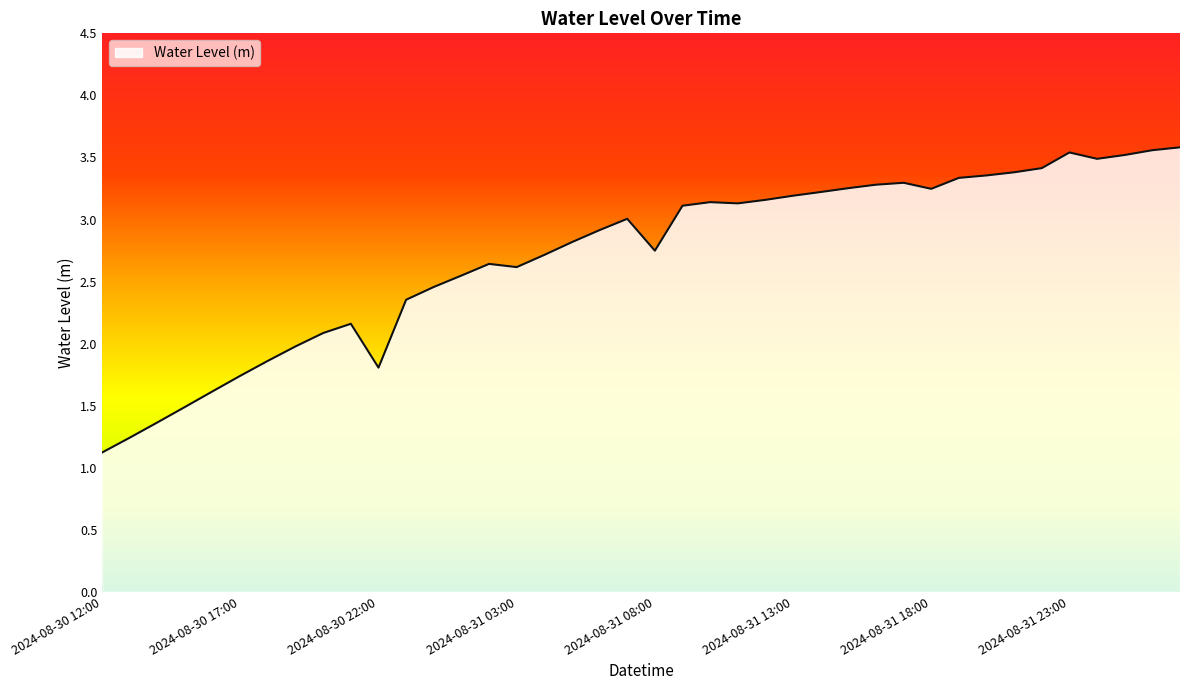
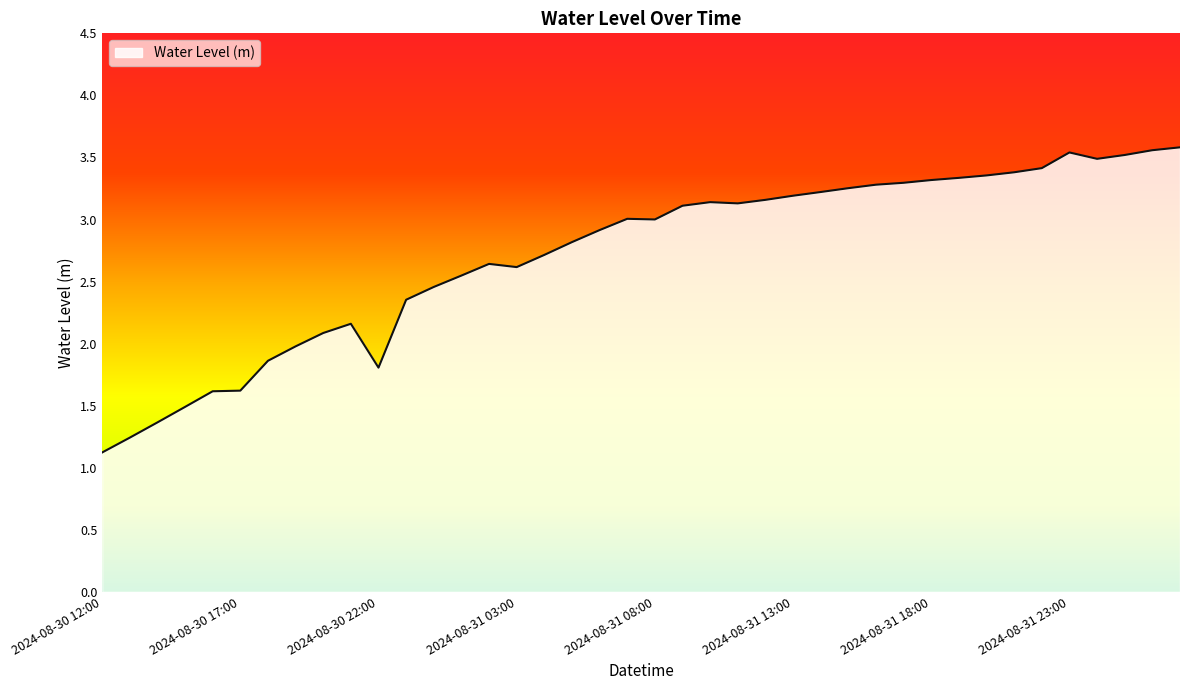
2024-08-30 17:00: 1.74 -> 1.62
2024-08-31 08:00: 2.75 -> 3.00
2024-08-31 18:00: 3.25 -> 3.32
